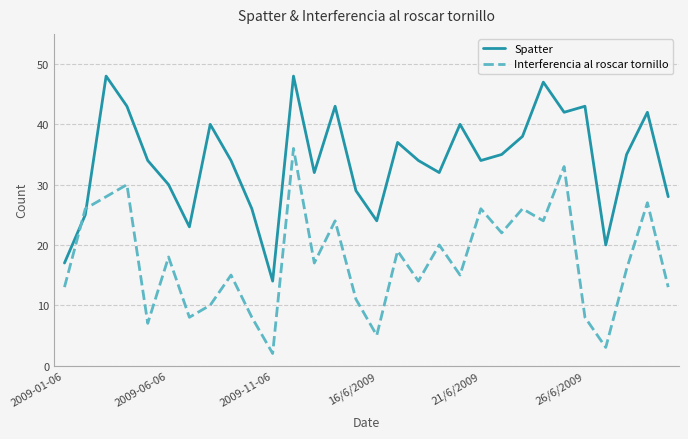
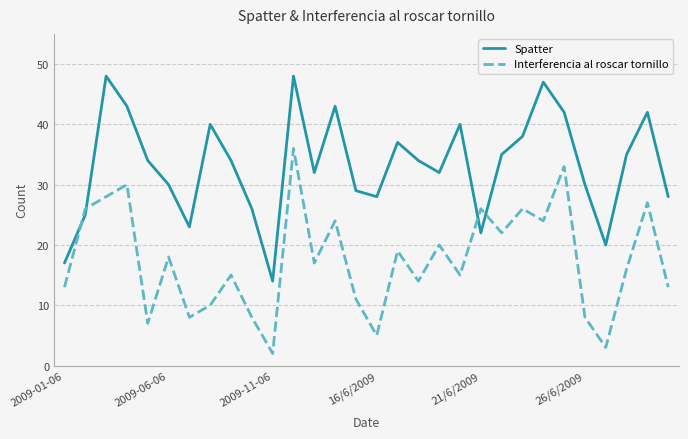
Spatter, 16/6/2009: 24 -> 28
Spatter, 21/6/2009: 34 -> 22
Spatter, 26/6/2009: 43 -> 30
